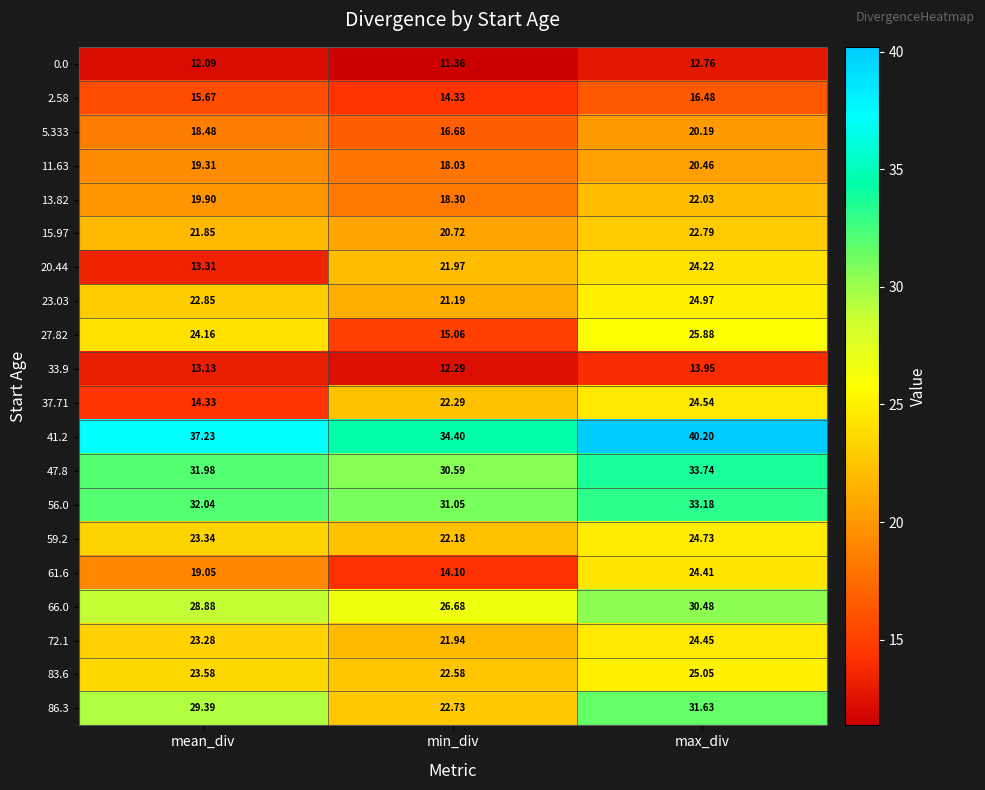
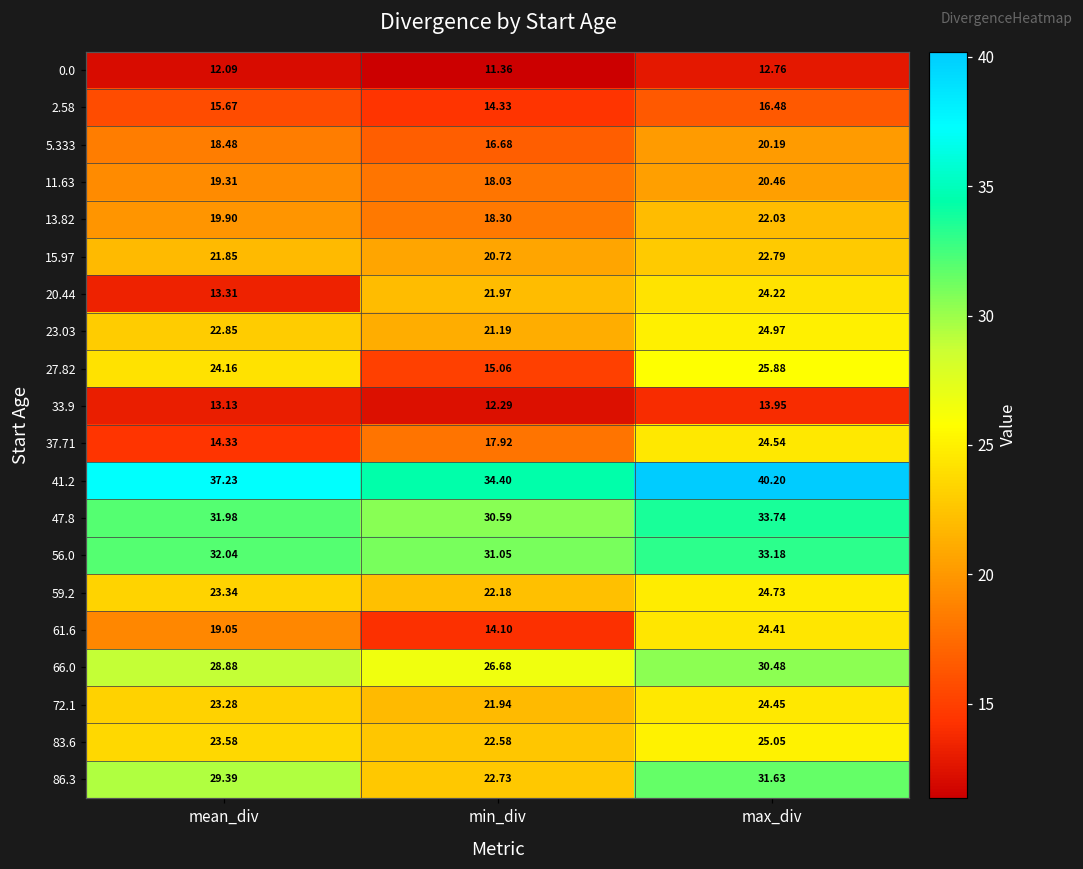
37.71, min_div: 22.29 -> 17.92
